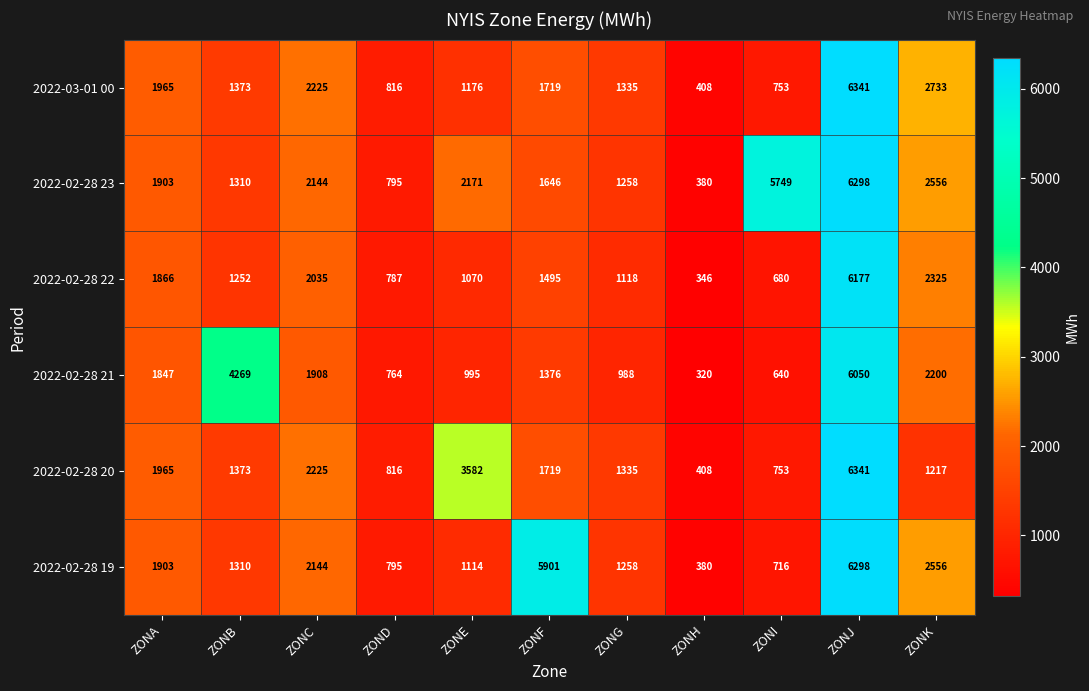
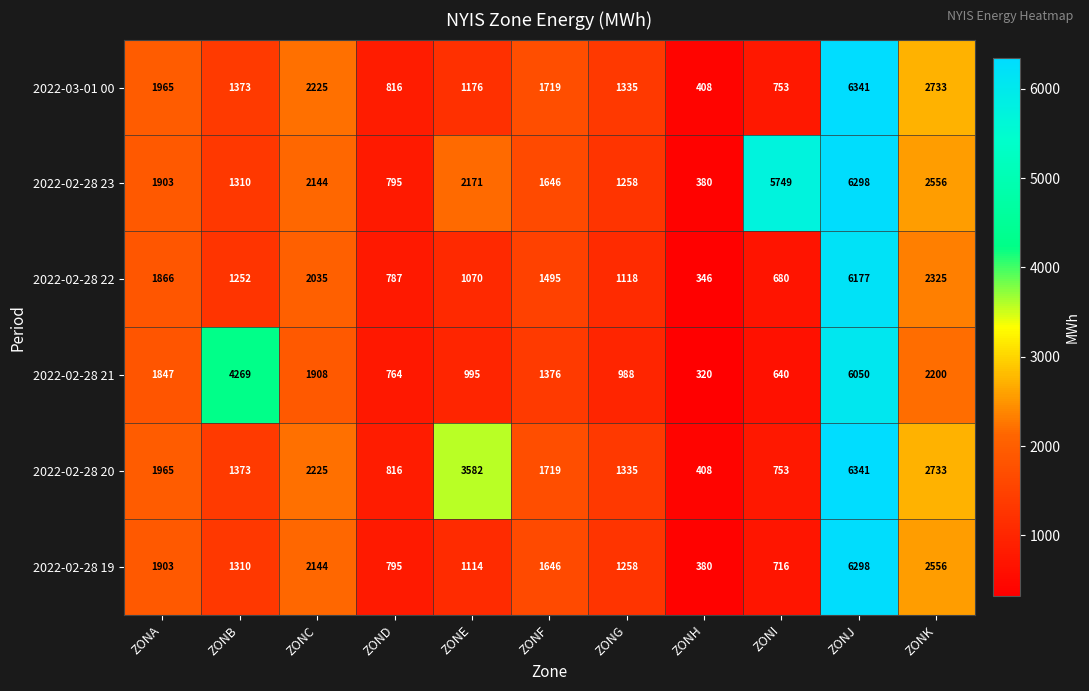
2022-02-28 20, ZONK: 1217 -> 2733
2022-02-28 19, ZONF: 5901 -> 1646
